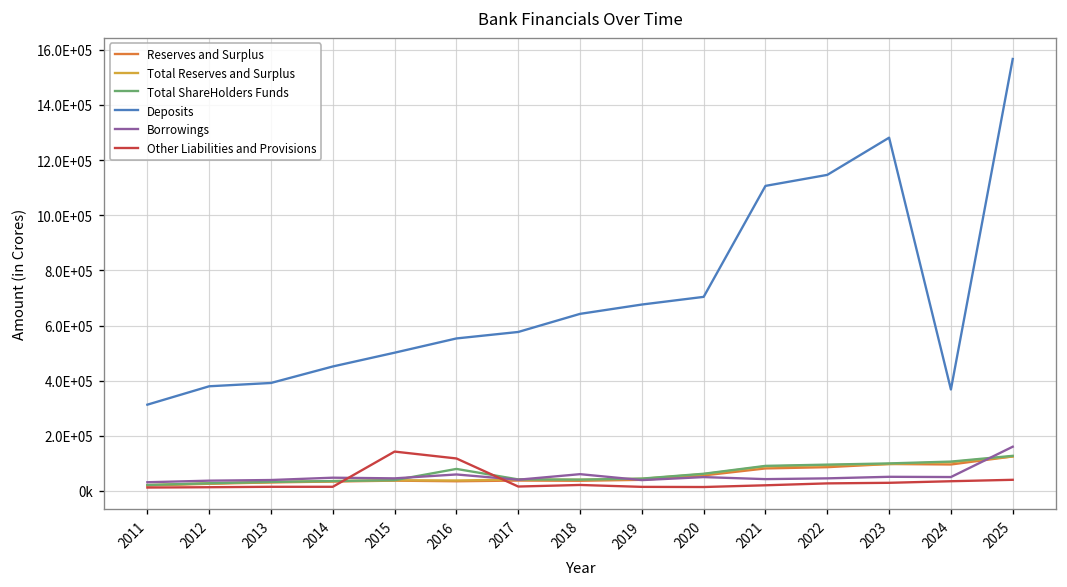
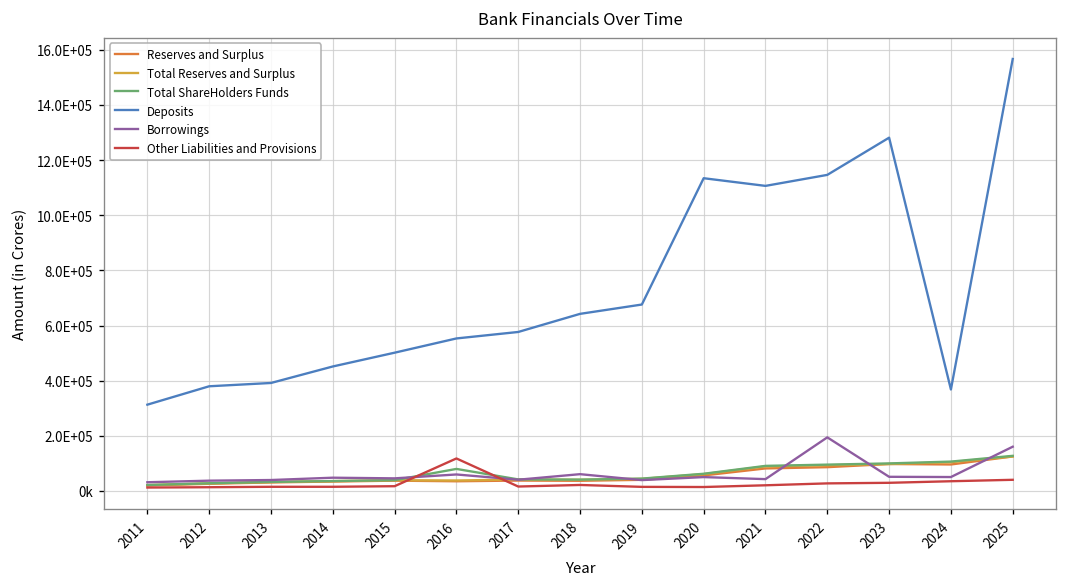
Other Liabilities and Provisions, 2015: 140000 -> 20000
Deposits, 2020: 700000 -> 1130000
Borrowings, 2022: 50000 -> 190000
